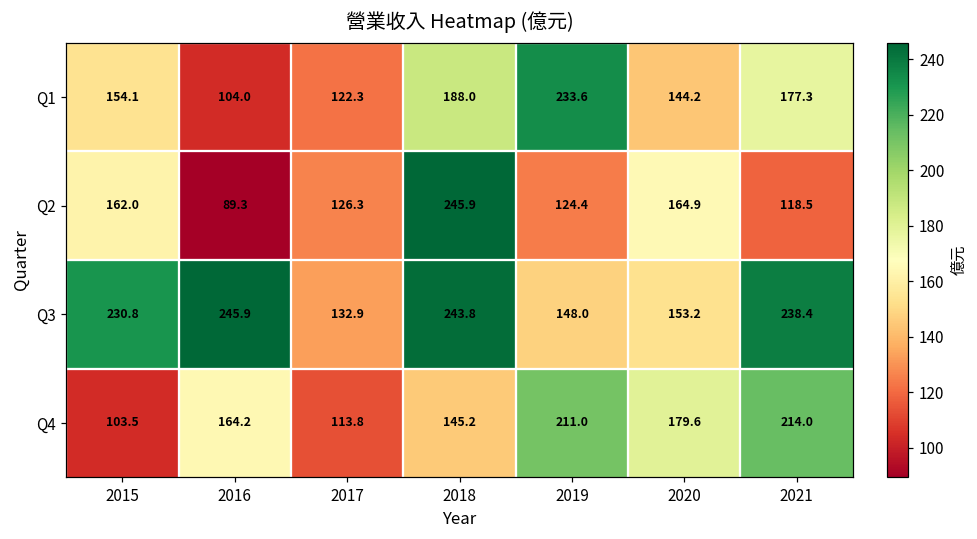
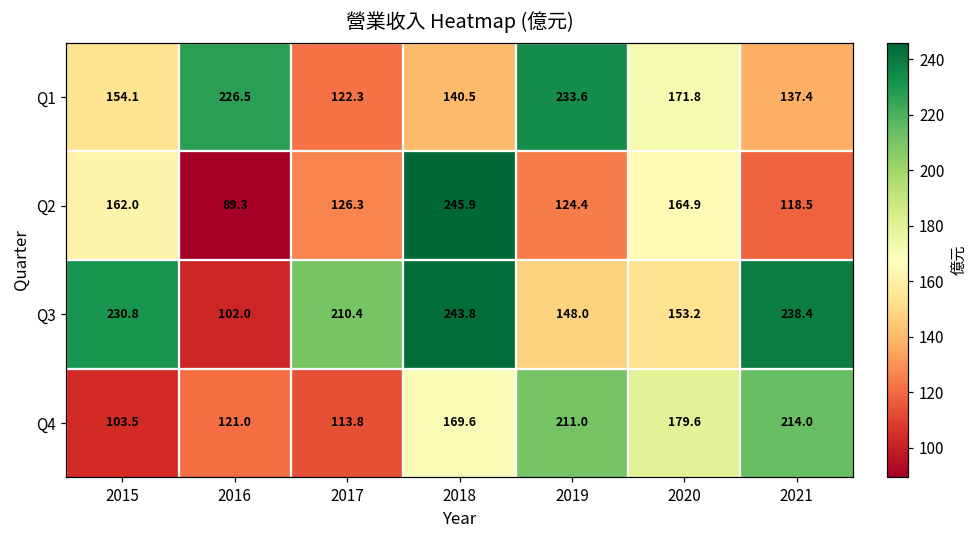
Q1, 2016: 104.0 -> 226.5
Q1, 2018: 188.0 -> 140.5
Q1, 2020: 144.2 -> 171.8
Q1, 2021: 177.3 -> 137.4
Q3, 2016: 245.9 -> 102.0
Q3, 2017: 132.9 -> 210.4
Q4, 2016: 164.2 -> 121.0
Q4, 2018: 145.2 -> 169.6
